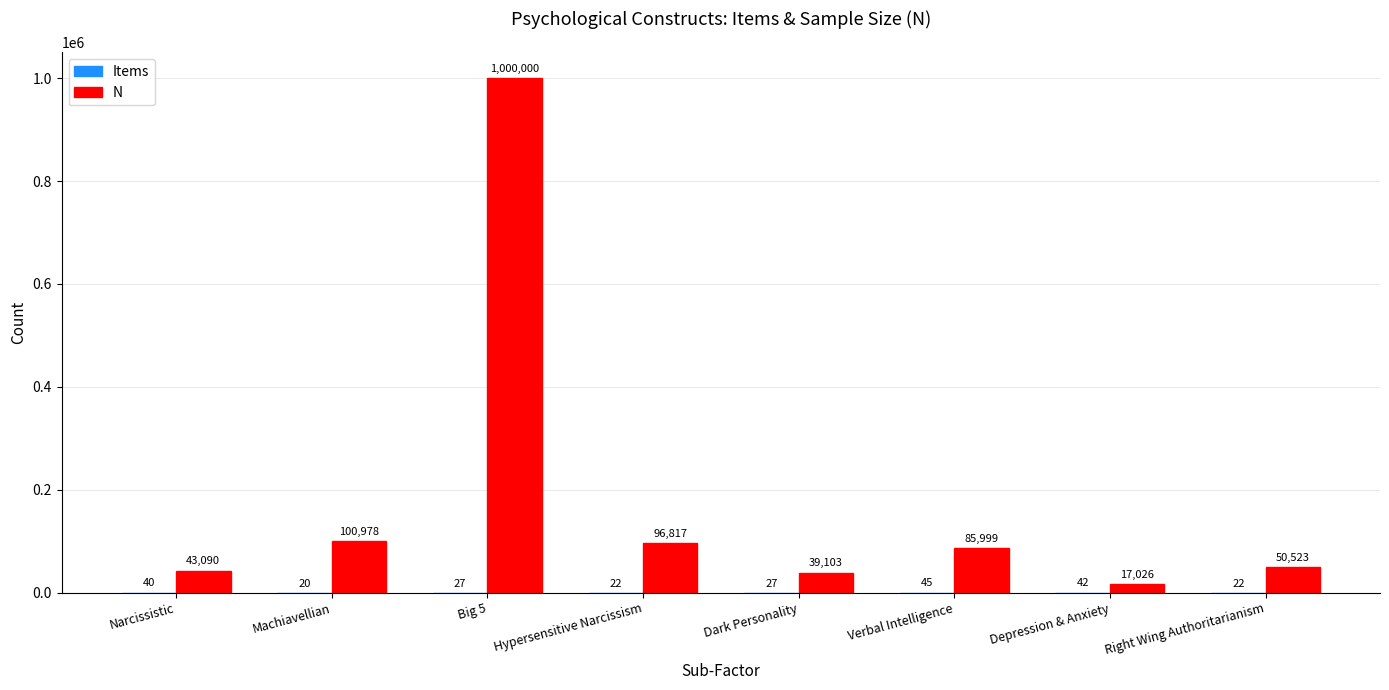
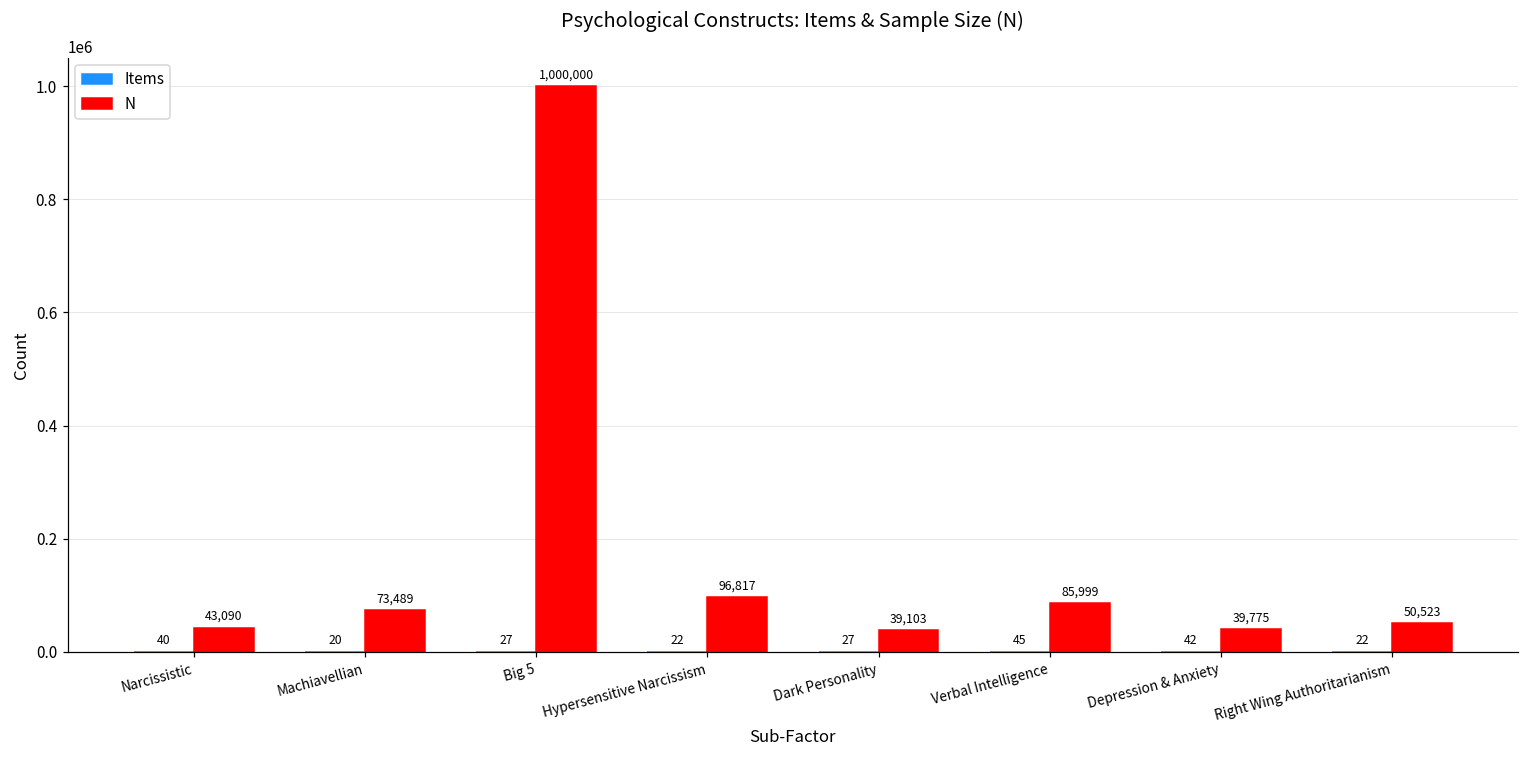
N, Machiavellian: 100,978 -> 73,489
N, Depression & Anxiety: 17,026 -> 39,775
